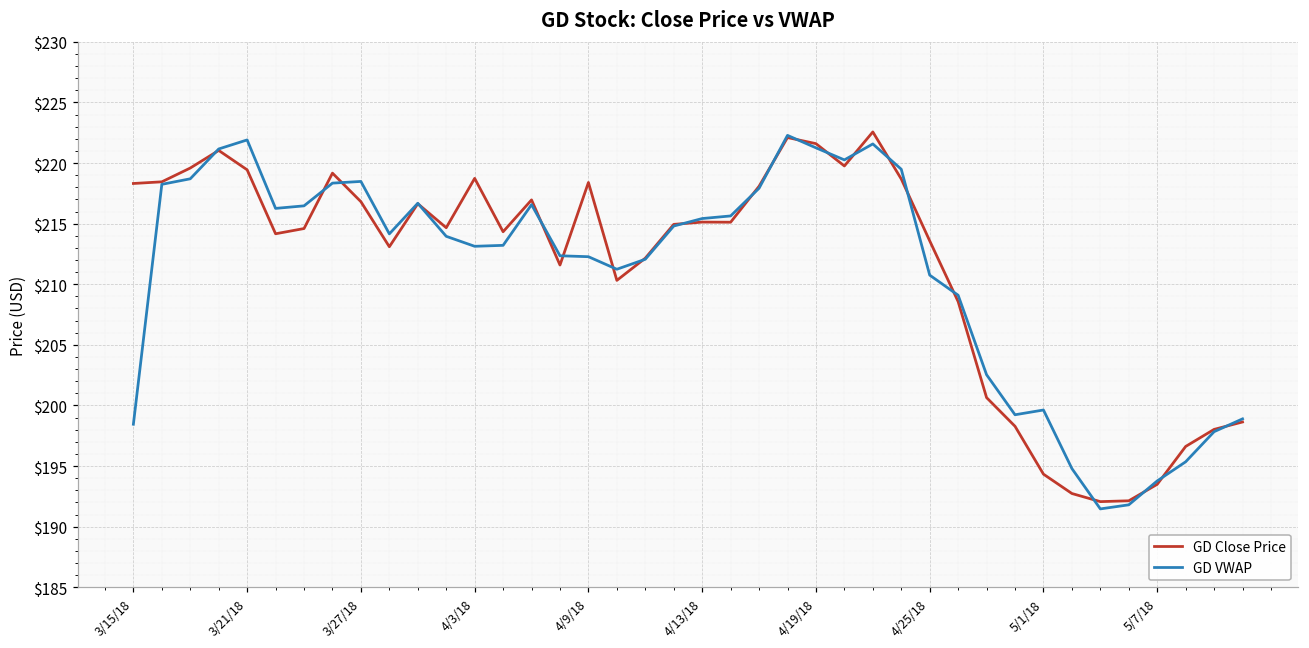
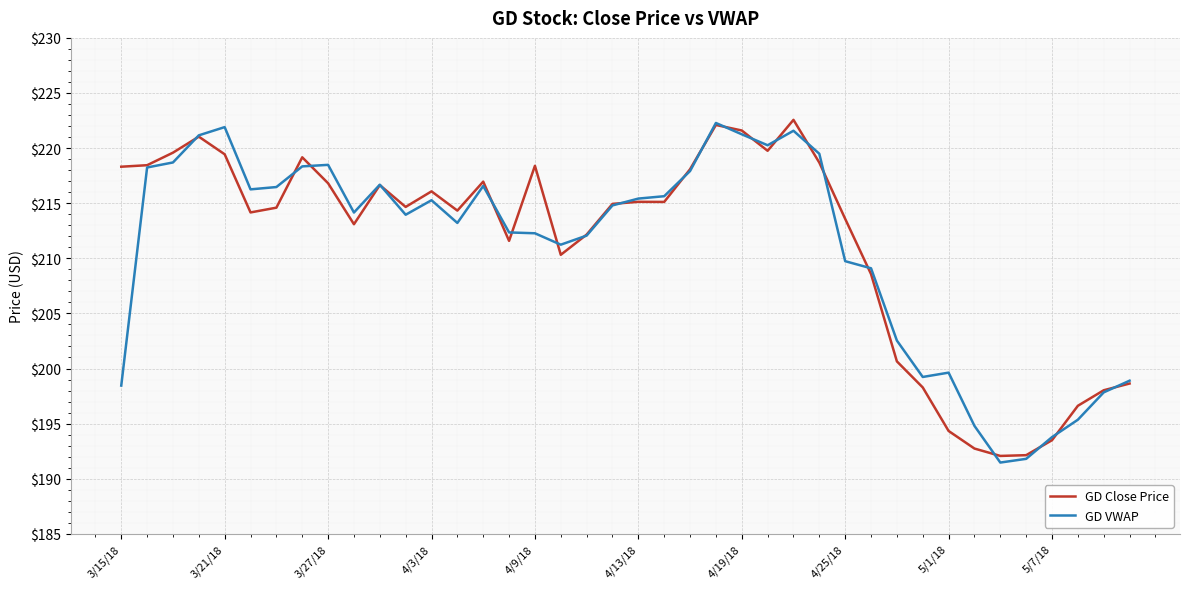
GD Close Price, 4/3/18: $218.7 -> $216.1
GD VWAP, 4/3/18: $213.1 -> $215.3
GD VWAP, 4/25/18: $210.8 -> $209.7
